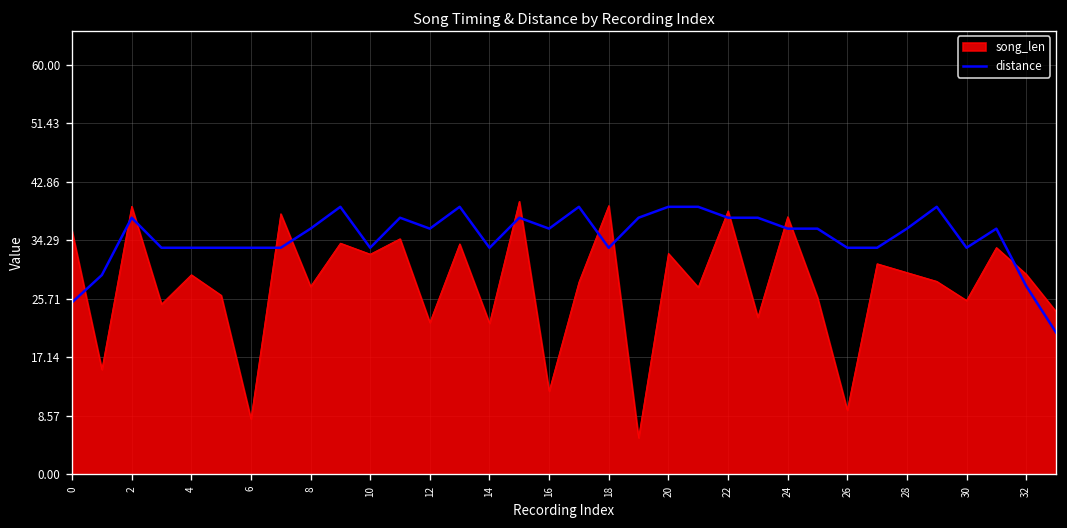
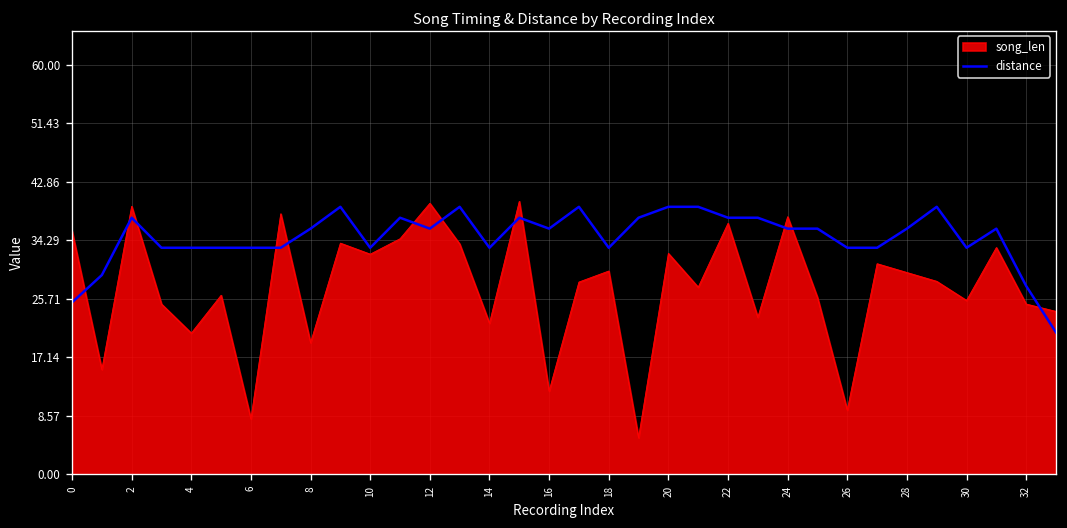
song_len, 4: 29 -> 21
song_len, 8: 28 -> 19
song_len, 12: 22 -> 40
song_len, 18: 39 -> 30
song_len, 22: 39 -> 37
song_len, 32: 29 -> 25
